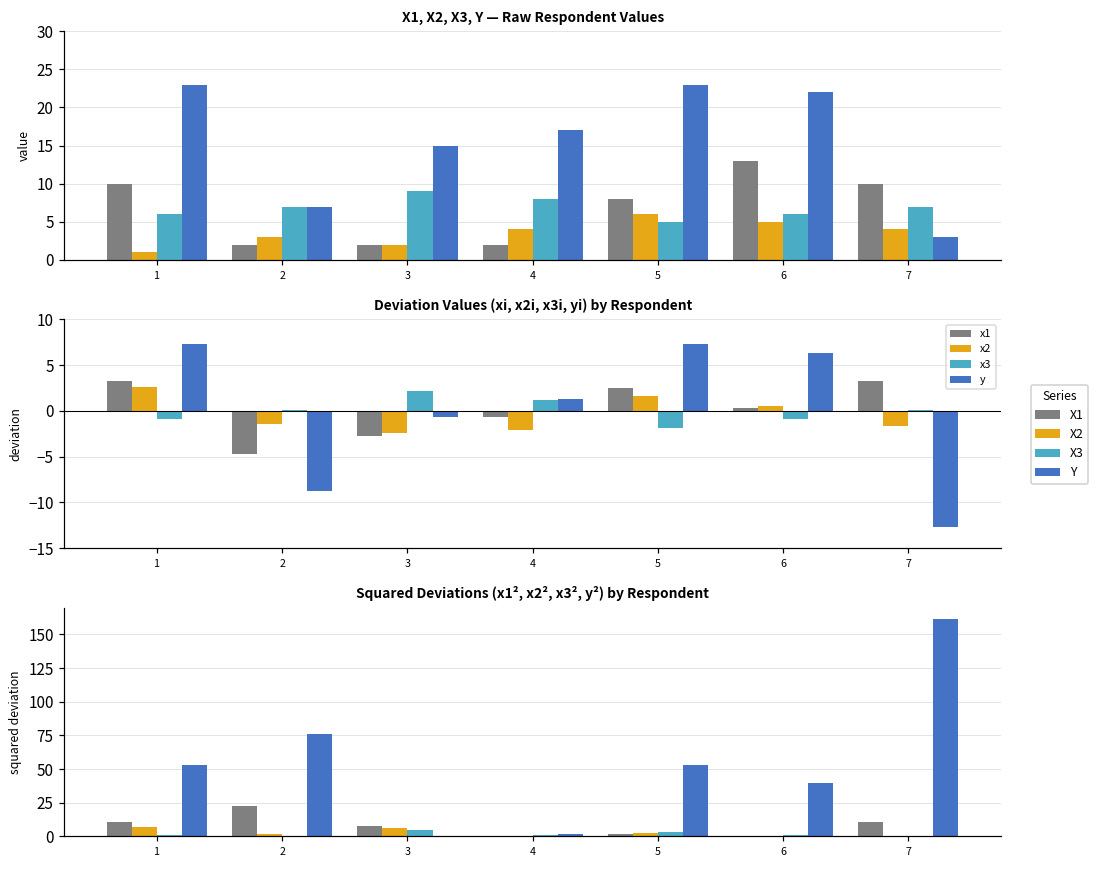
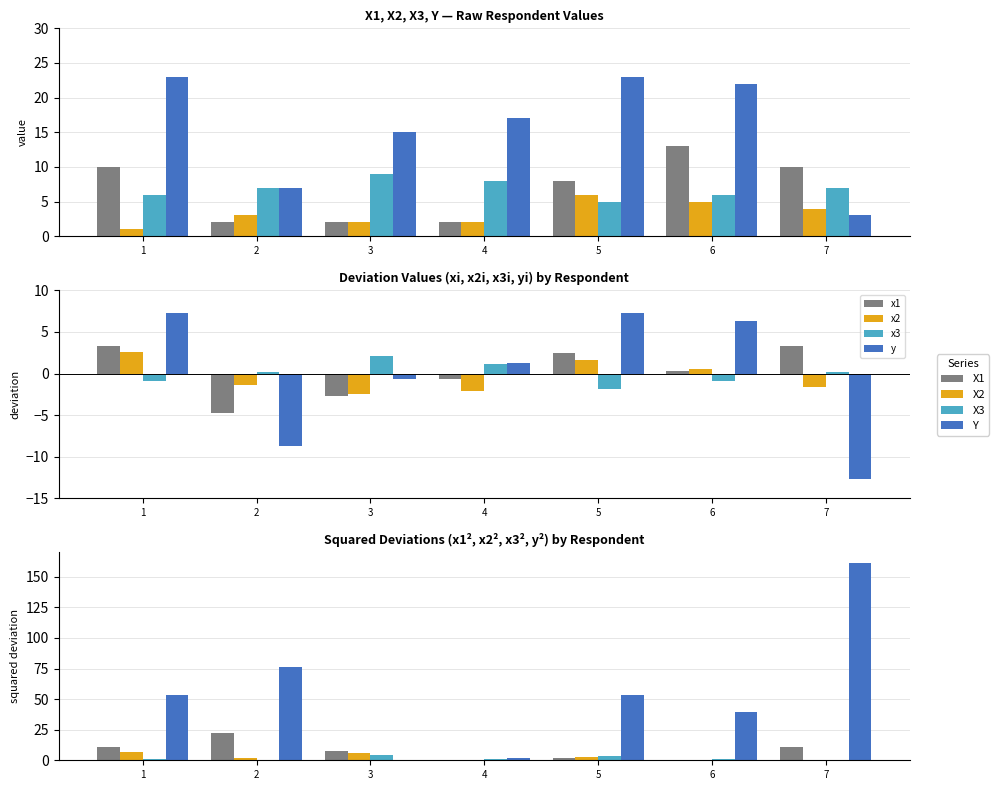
X1, X2, X3, Y — Raw Respondent Values, X2, 4: 4 -> 2
